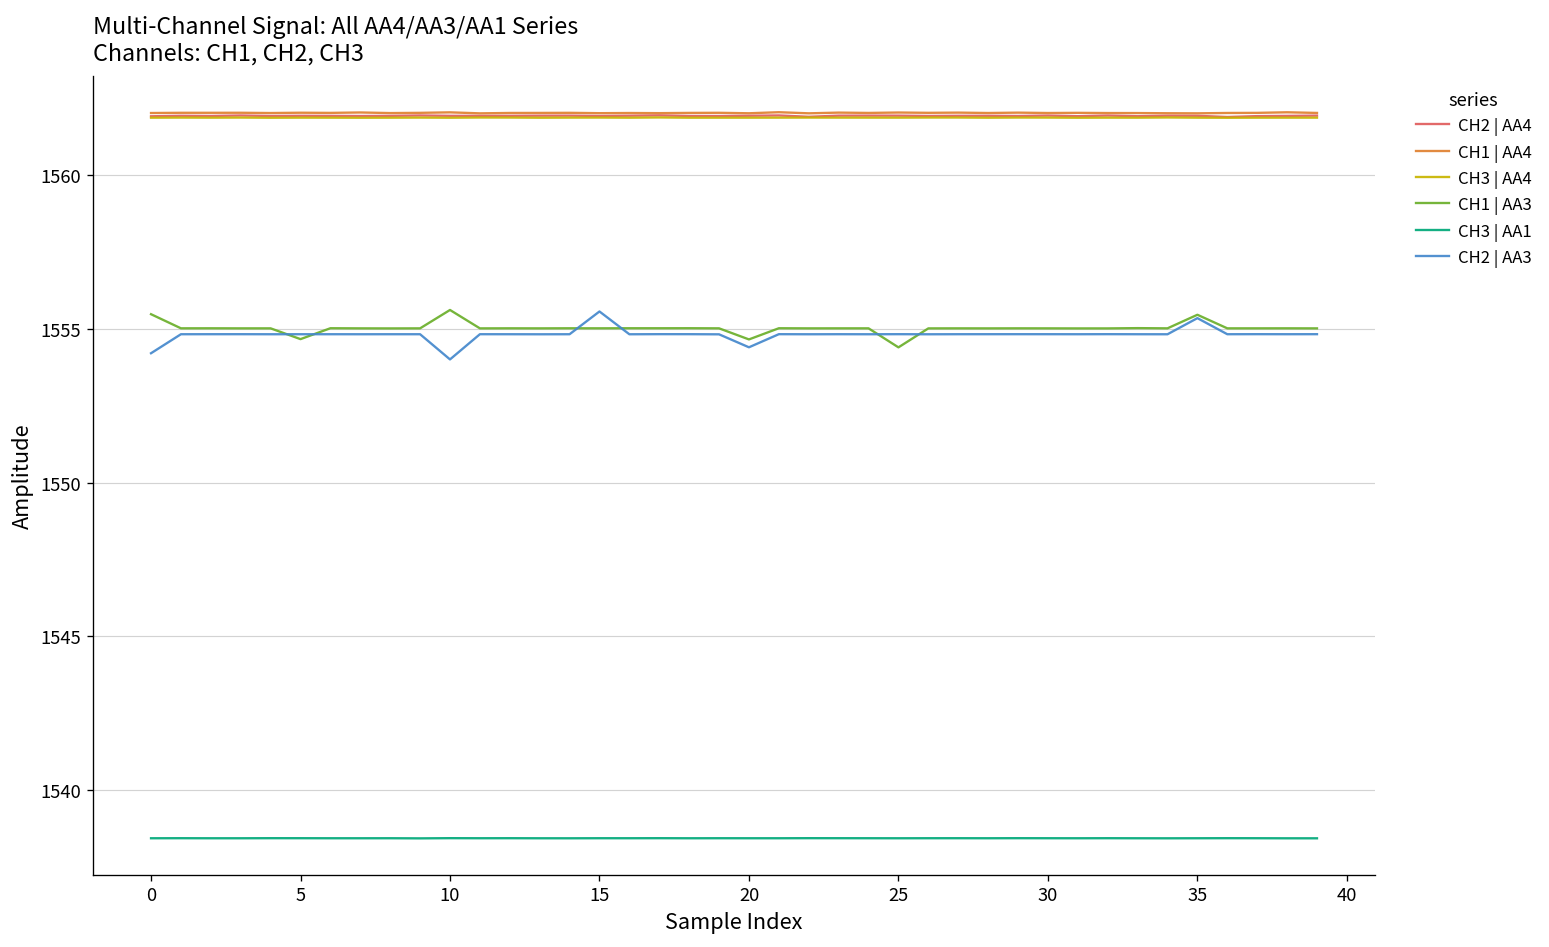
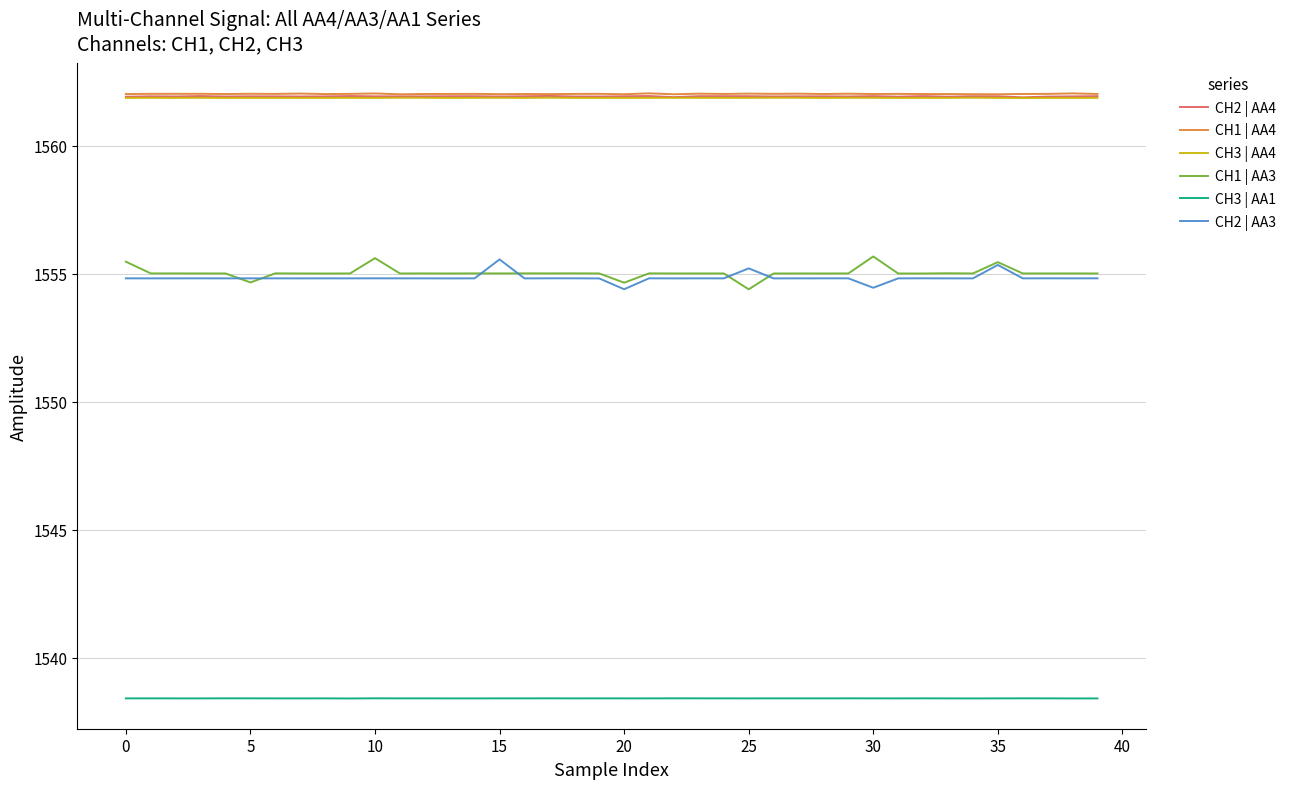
CH2 | AA3, 0: 1554.2 -> 1554.8
CH2 | AA3, 10: 1554.0 -> 1554.8
CH2 | AA3, 25: 1554.8 -> 1555.2
CH1 | AA3, 30: 1555.0 -> 1555.7
CH2 | AA3, 30: 1554.8 -> 1554.5
